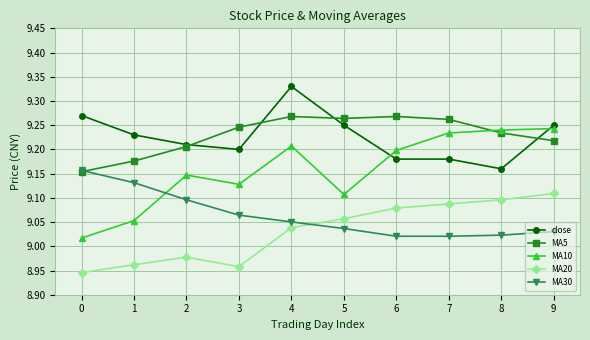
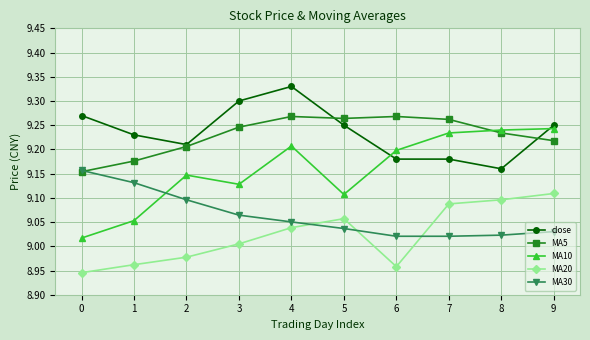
close, 3: 9.2 -> 9.3
MA20, 3: 8.96 -> 9.01
MA20, 6: 9.08 -> 8.96
